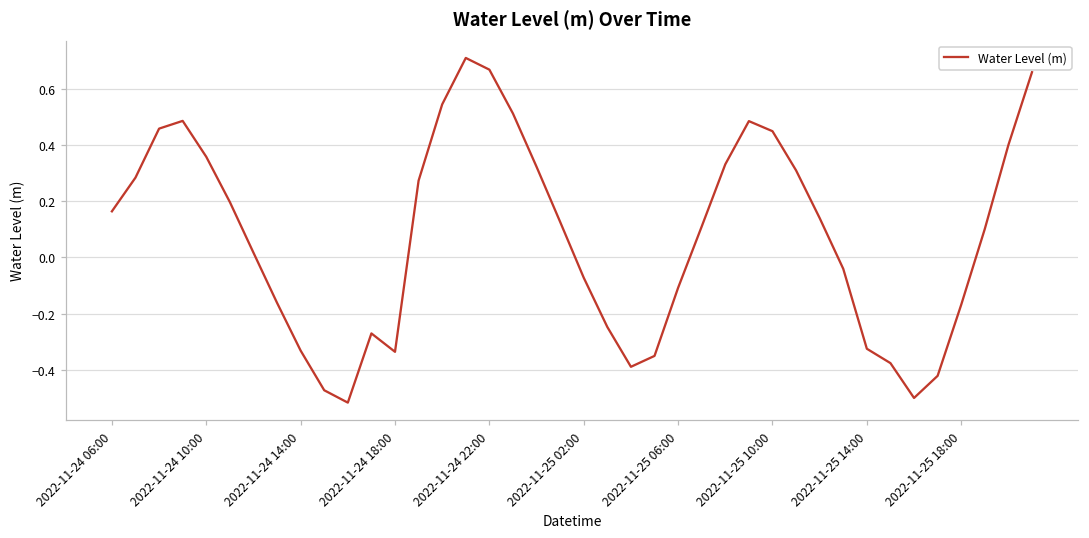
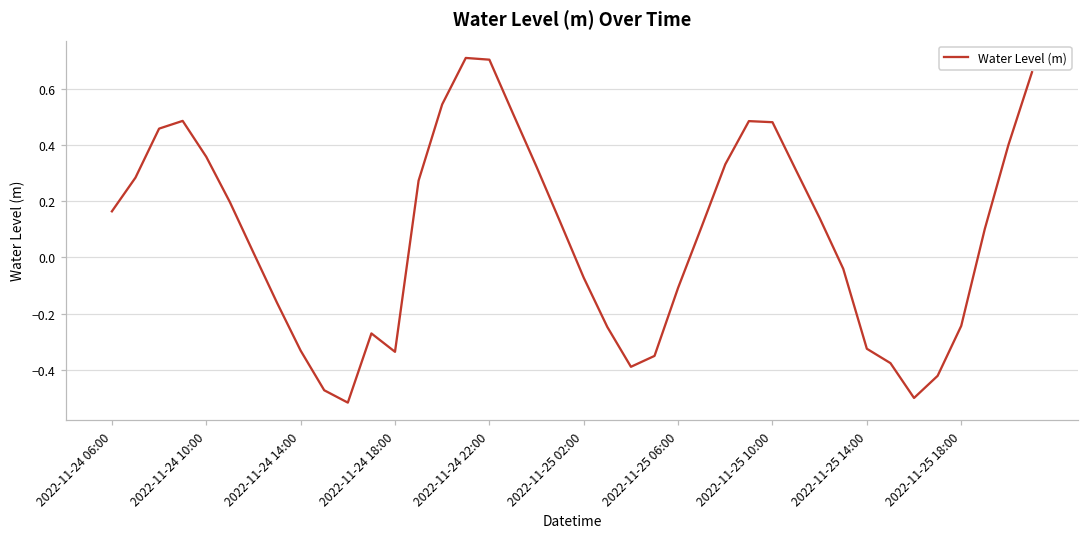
2022-11-24 22:00: 0.67 -> 0.70
2022-11-25 10:00: 0.45 -> 0.48
2022-11-25 18:00: -0.17 -> -0.24
